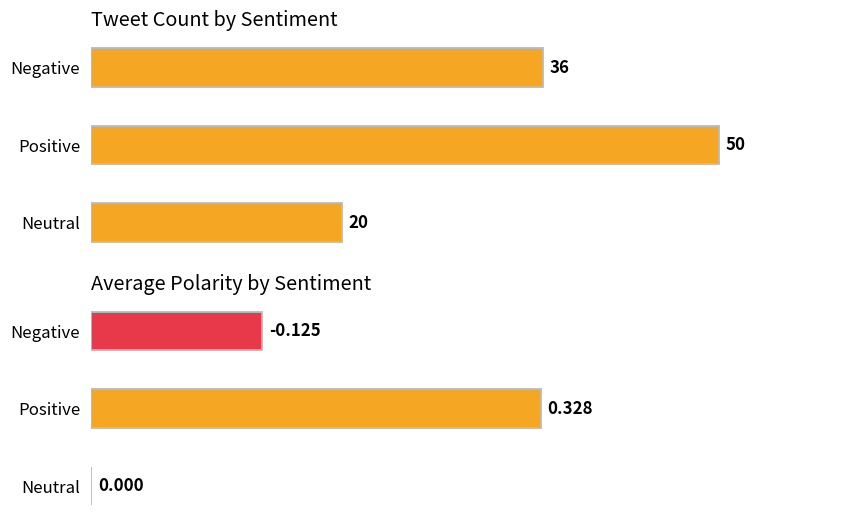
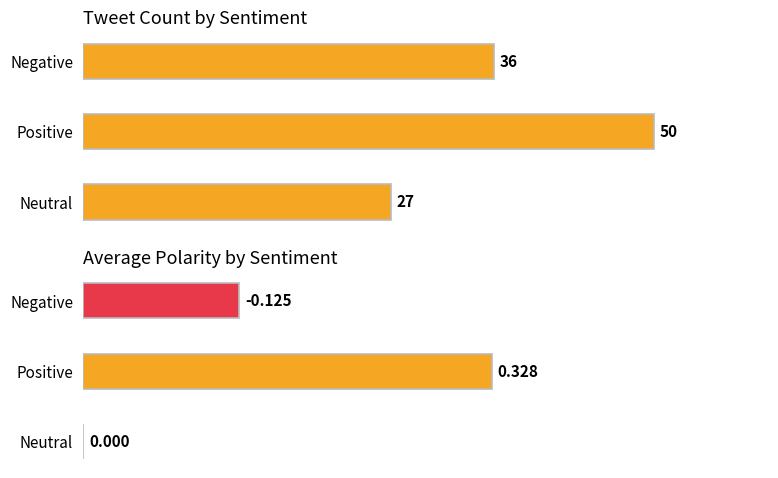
Tweet Count by Sentiment, Neutral: 20 -> 27
